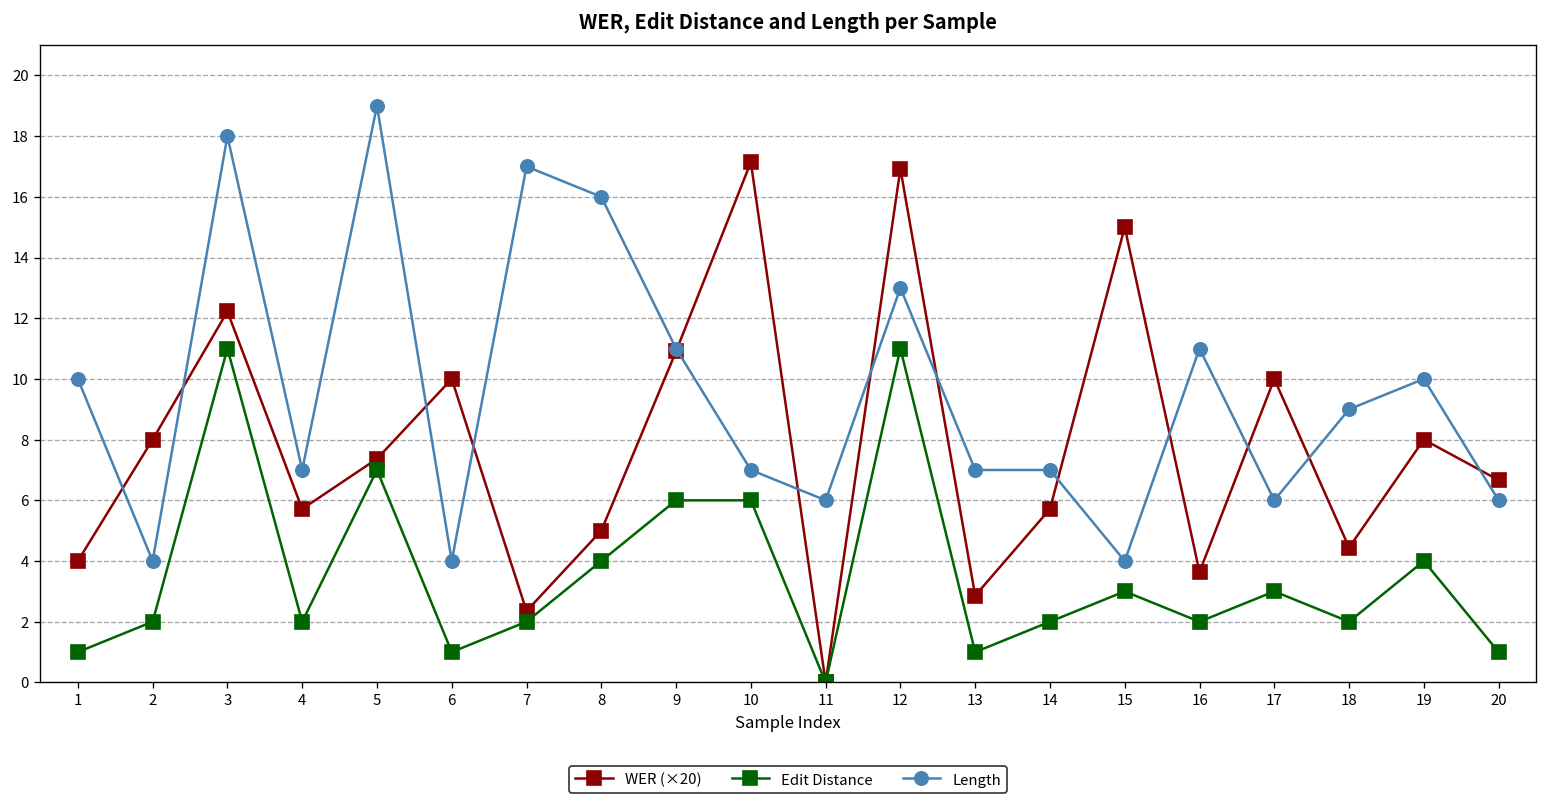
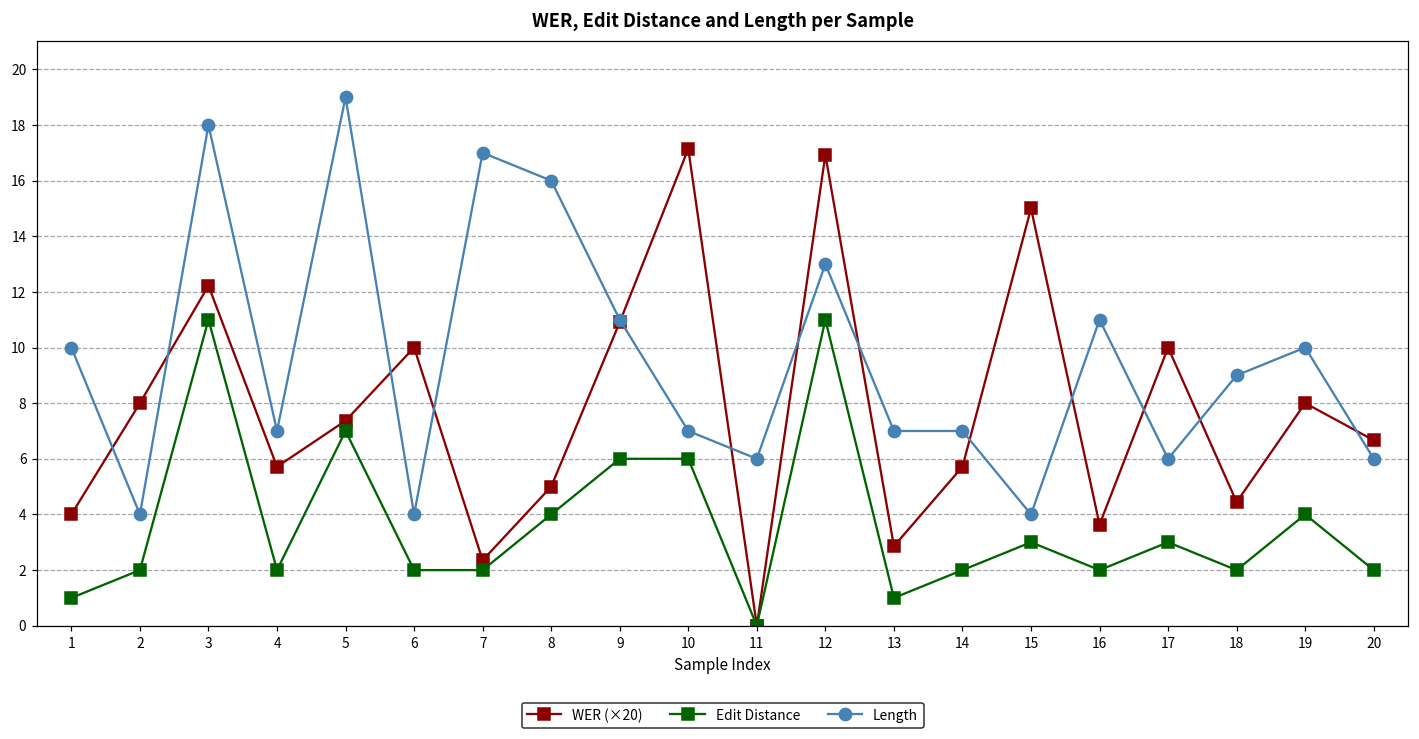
Edit Distance, 6: 1 -> 2
Edit Distance, 20: 1 -> 2
